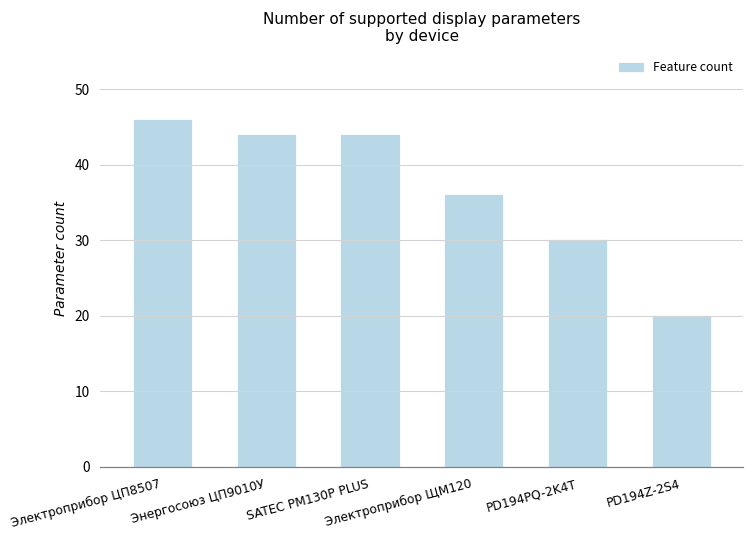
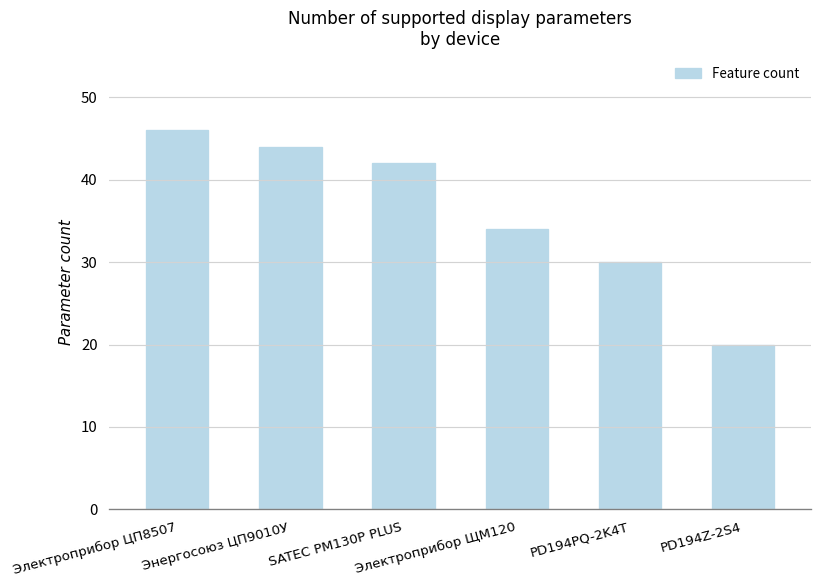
SATEC PM130P PLUS: 44 -> 42
Электроприбор ЩМ120: 36 -> 34
